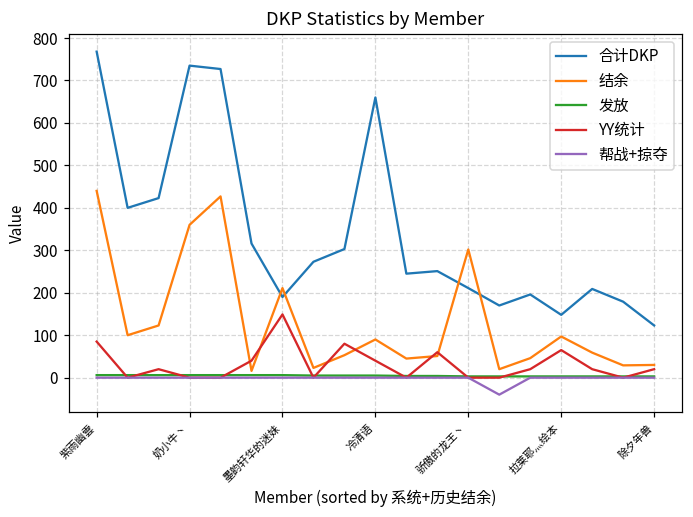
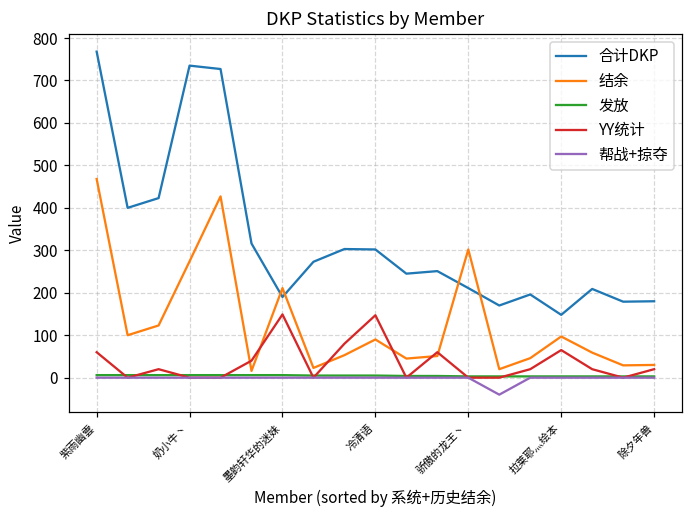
结余, 紫雨幽雲: 440 -> 470
YY统计, 紫雨幽雲: 90 -> 60
结余, 奶小牛丶: 360 -> 270
合计DKP, 冷清语: 660 -> 300
YY统计, 冷清语: 40 -> 150
合计DKP, 除夕年兽: 120 -> 180
